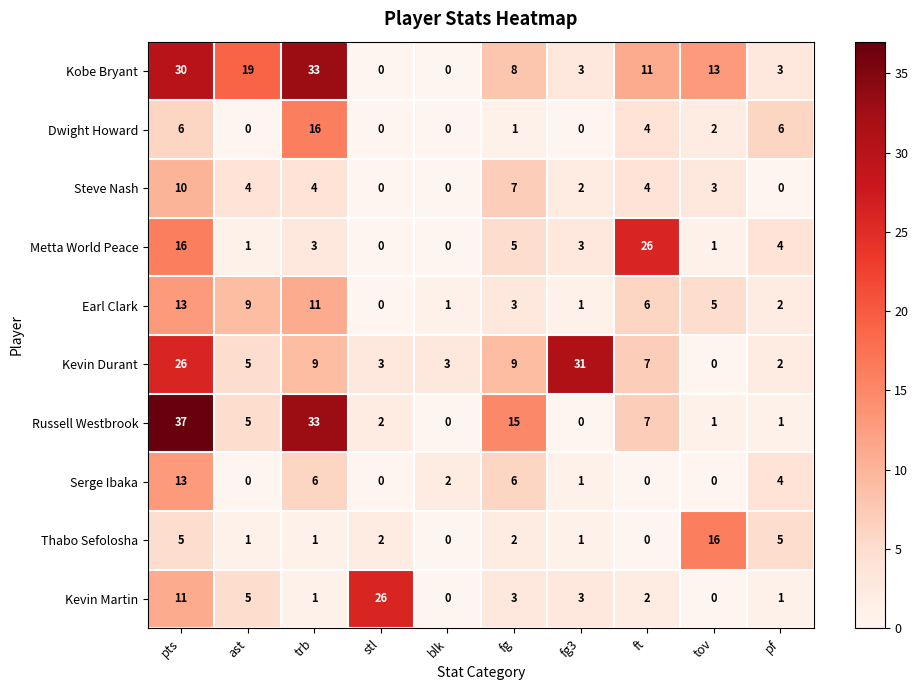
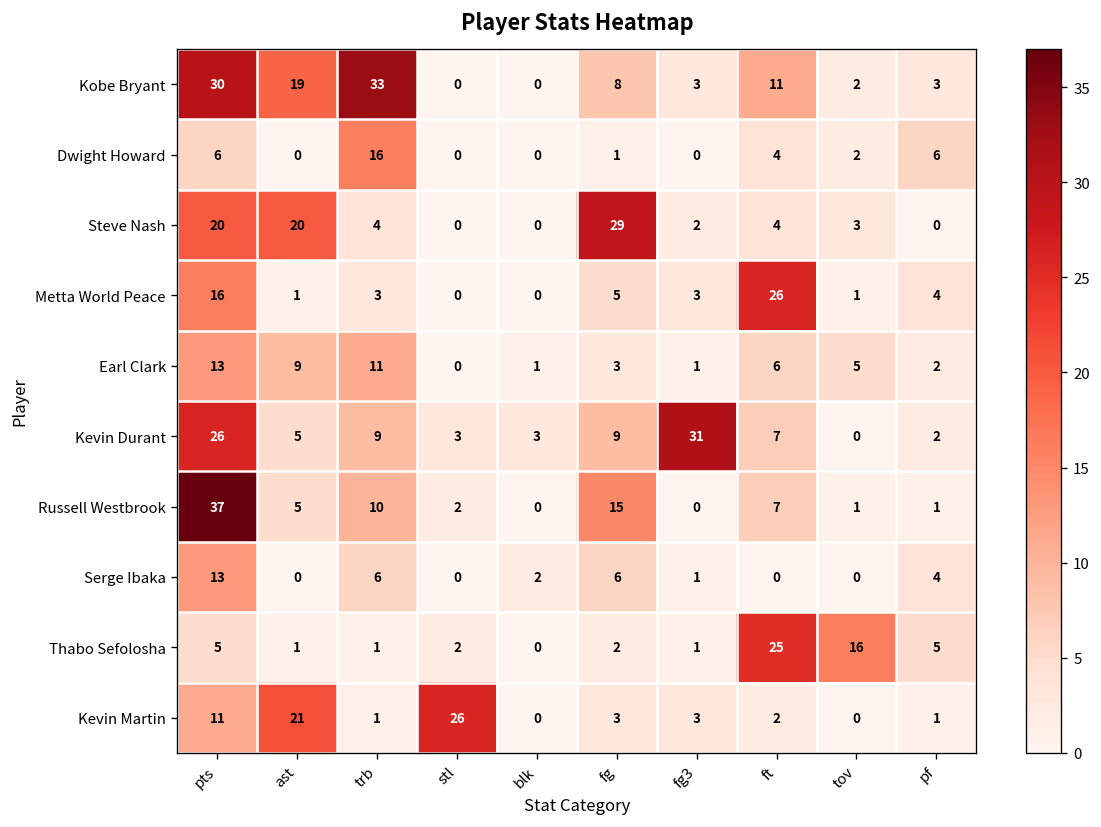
Kobe Bryant, tov: 13 -> 2
Steve Nash, pts: 10 -> 20
Steve Nash, ast: 4 -> 20
Steve Nash, fg: 7 -> 29
Russell Westbrook, trb: 33 -> 10
Thabo Sefolosha, ft: 0 -> 25
Kevin Martin, ast: 5 -> 21
